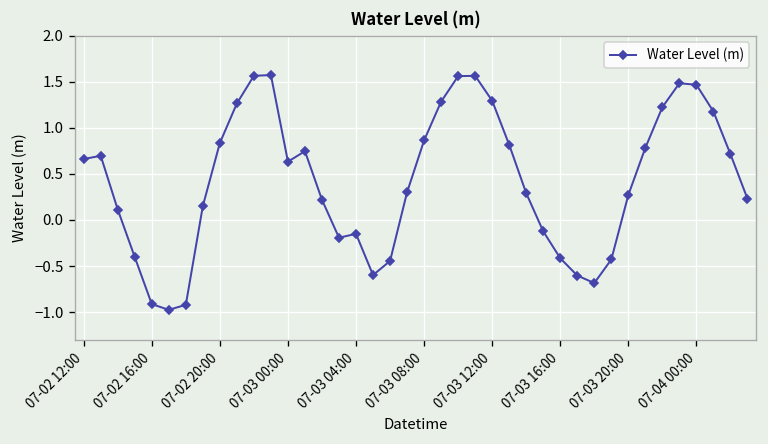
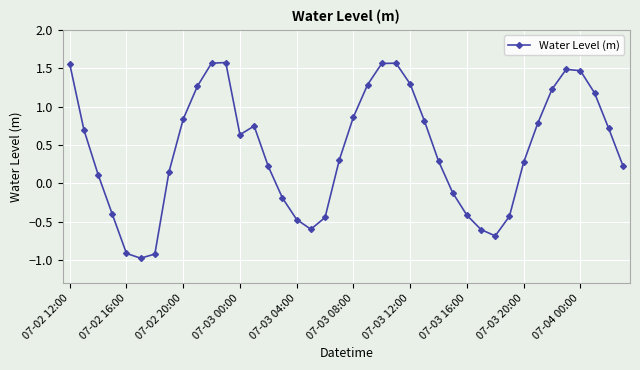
07-02 12:00: 0.7 -> 1.6
07-03 04:00: -0.2 -> -0.5
